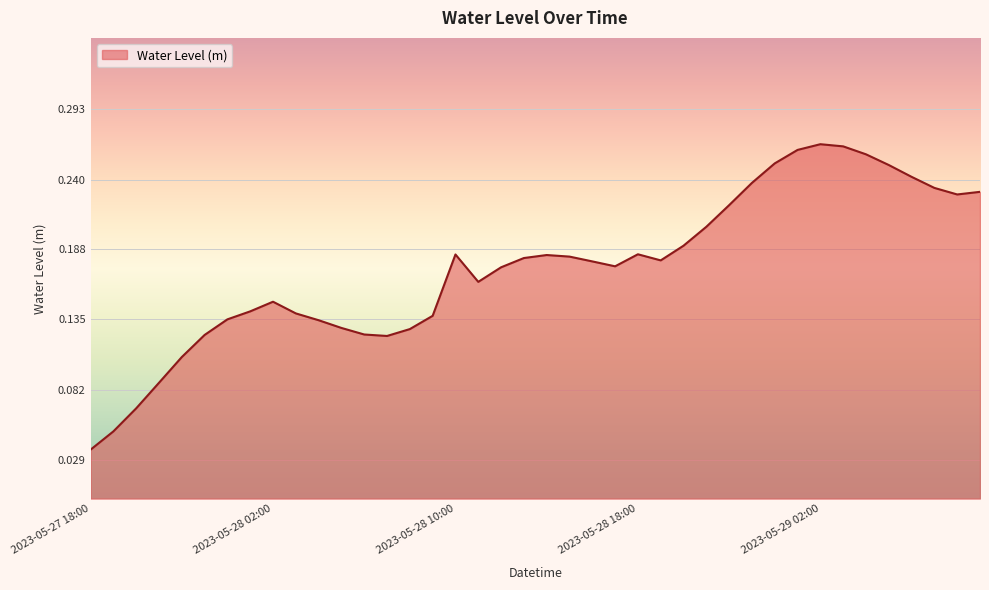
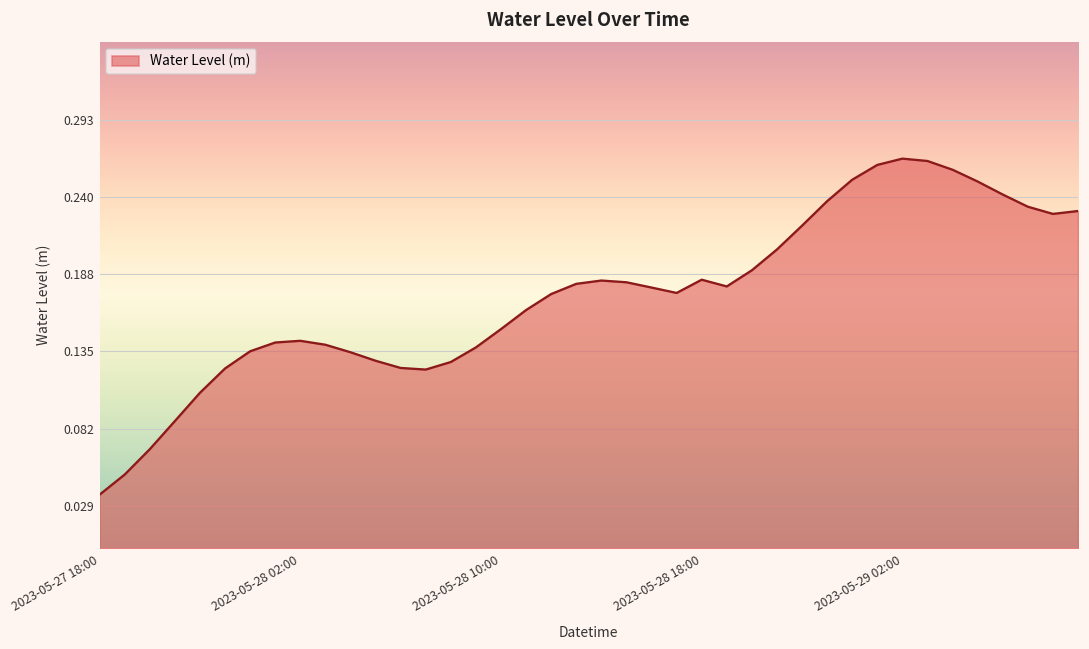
2023-05-28 02:00: 0.148 -> 0.142
2023-05-28 10:00: 0.184 -> 0.150
